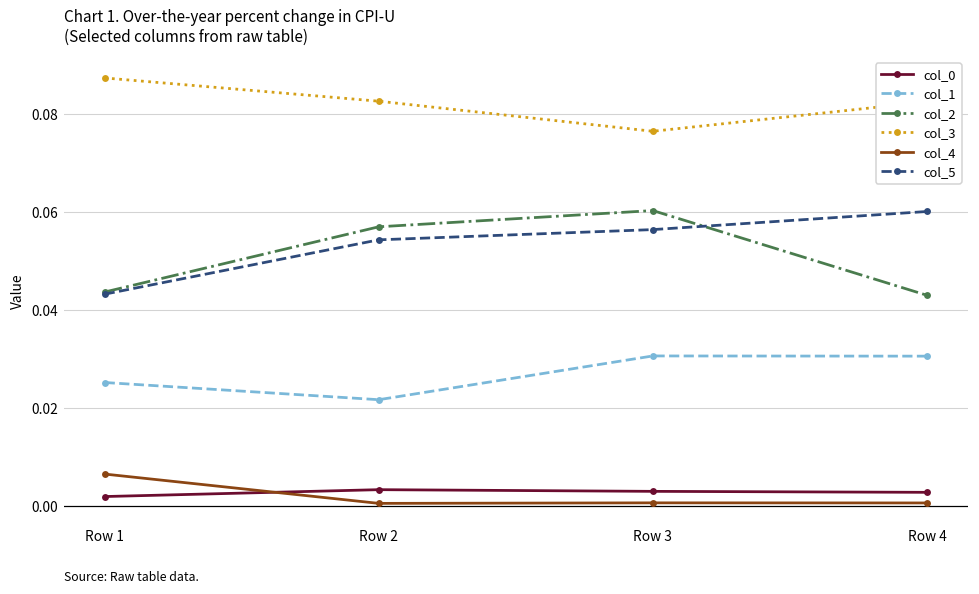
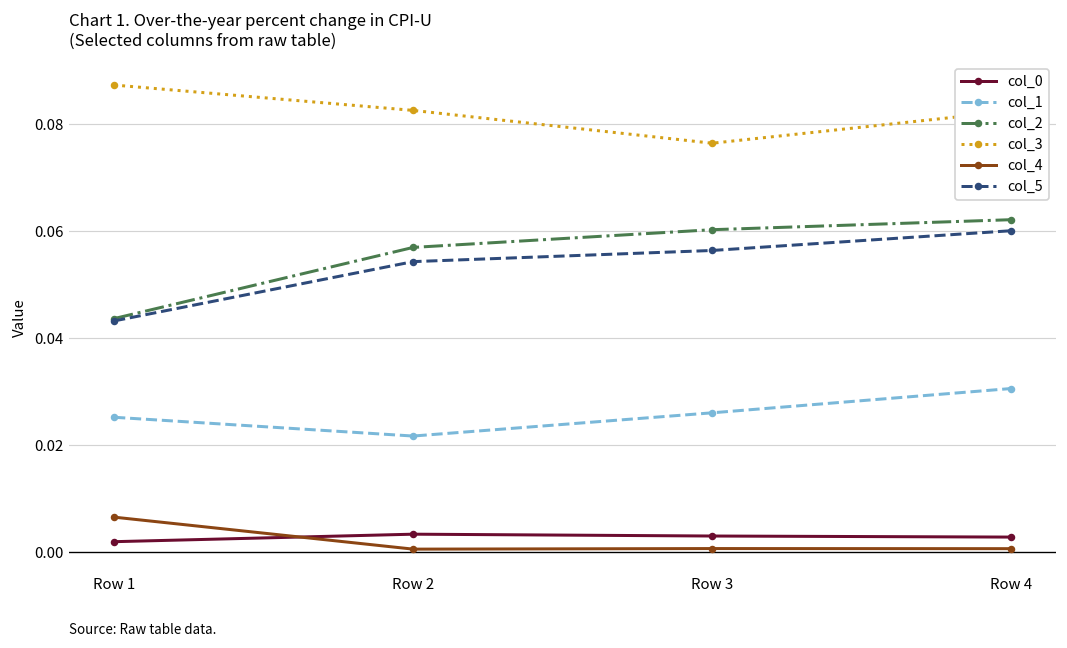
col_1, Row 3: 0.031 -> 0.026
col_2, Row 4: 0.043 -> 0.062
